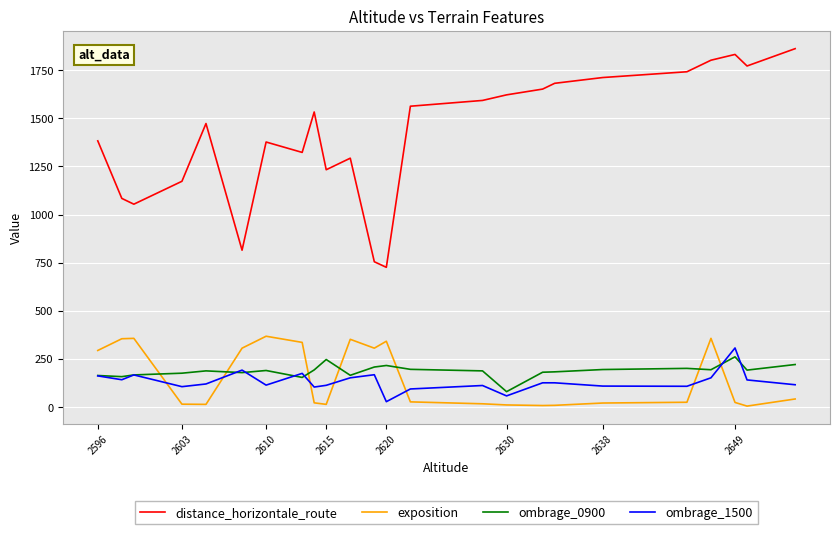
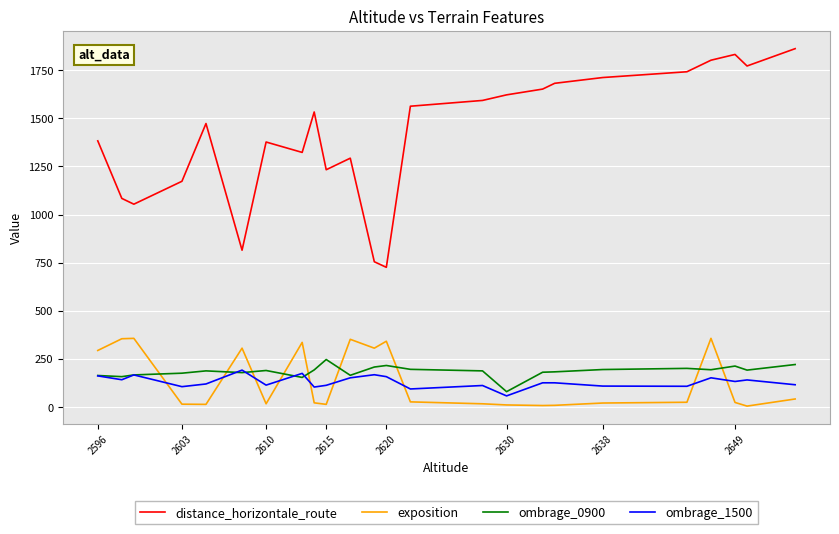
exposition, 2610: 370 -> 20
ombrage_1500, 2620: 30 -> 160
ombrage_0900, 2649: 260 -> 210
ombrage_1500, 2649: 310 -> 130
